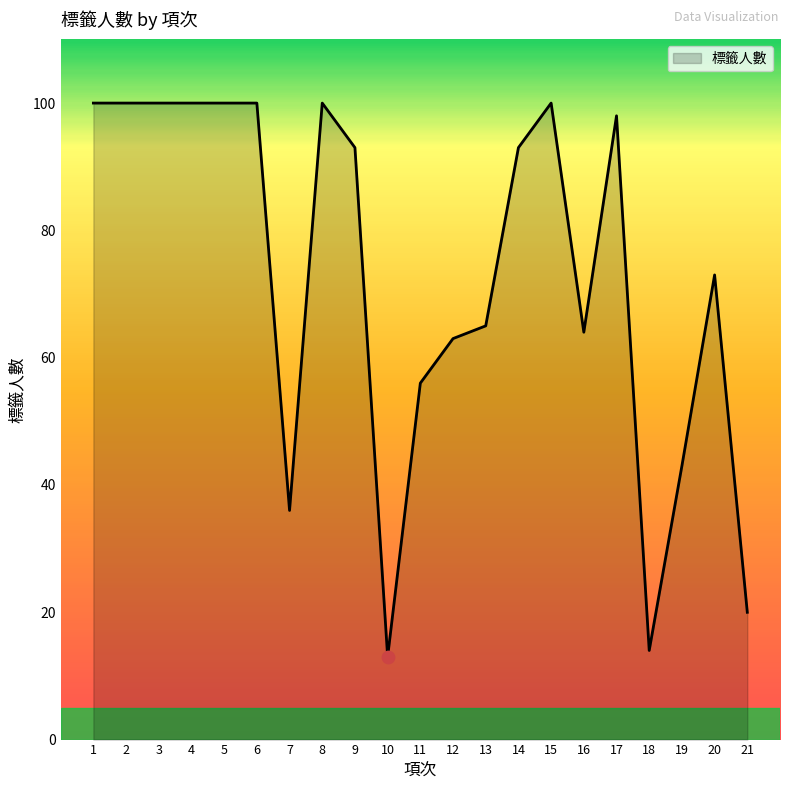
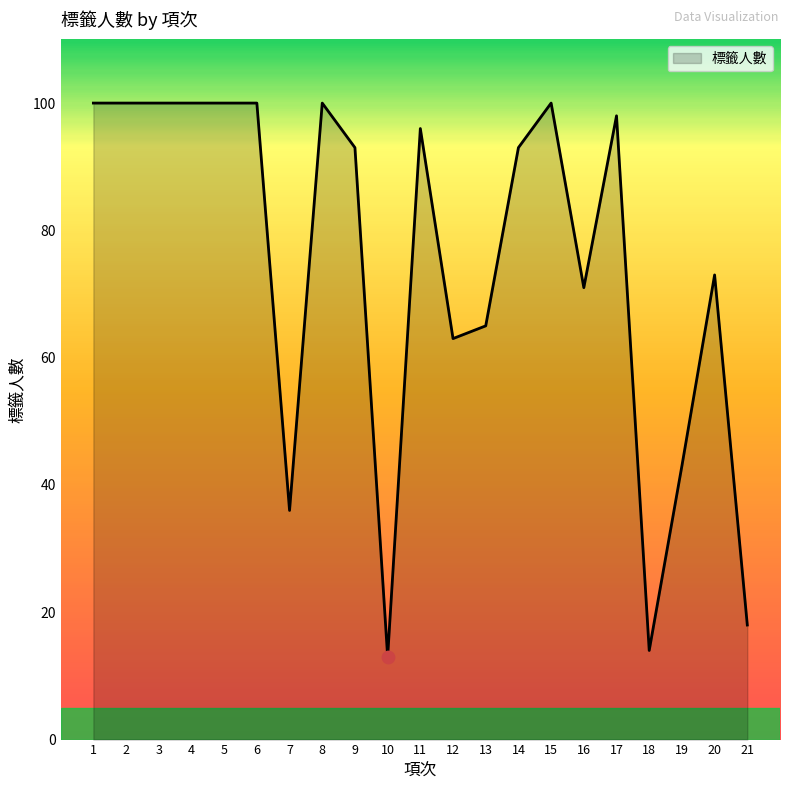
標籤人數, 11: 56 -> 96
標籤人數, 16: 64 -> 71
標籤人數, 21: 20 -> 18
